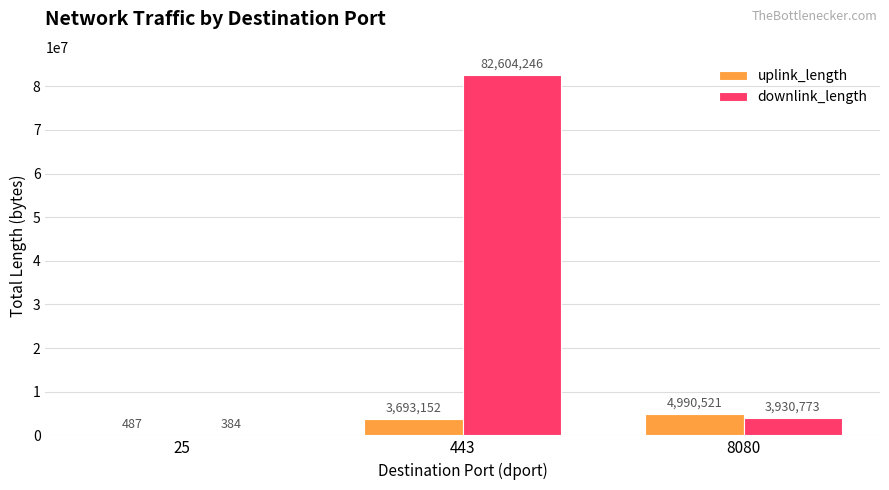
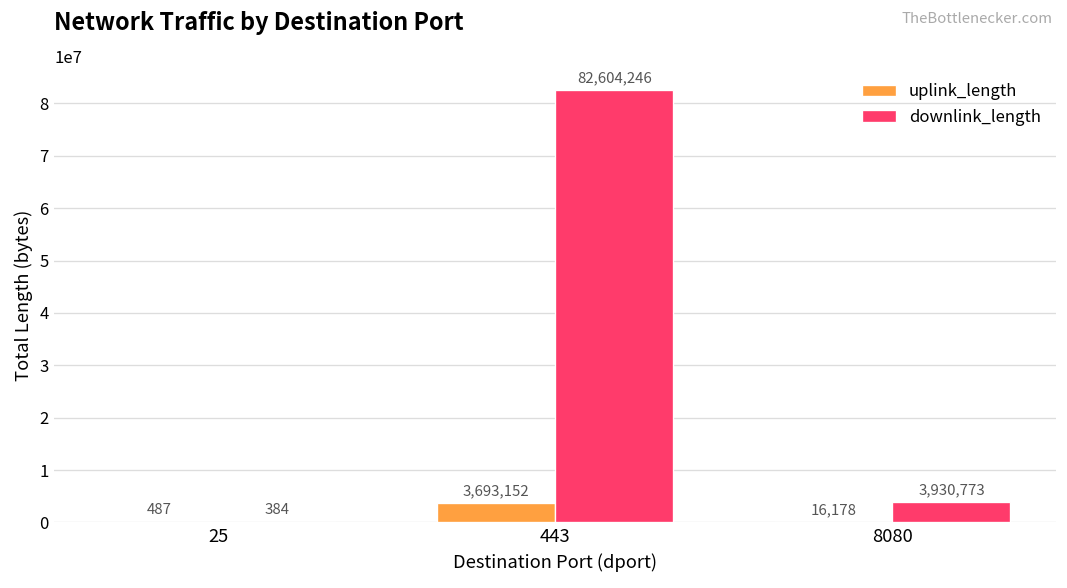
uplink_length, 8080: 4,990,521 -> 16,178
